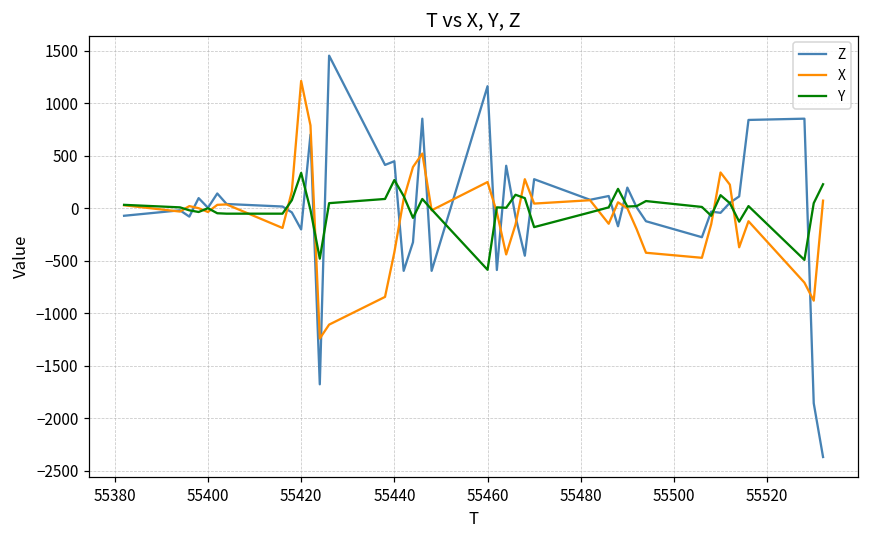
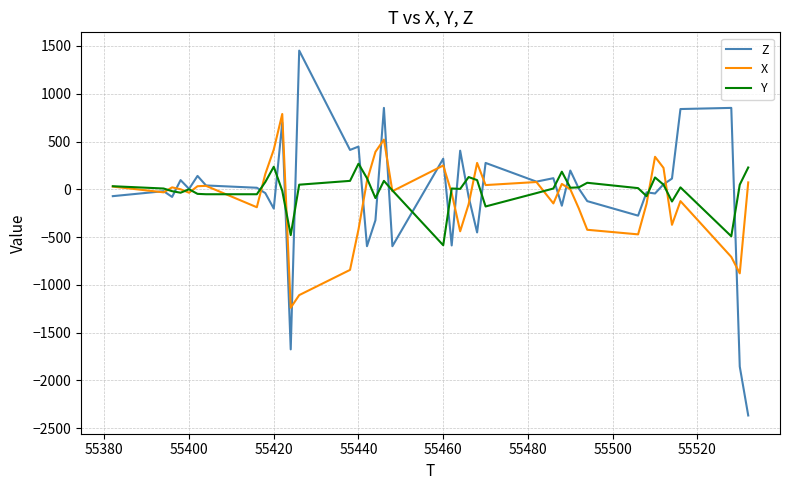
X, 55420: 1200 -> 400
Y, 55420: 300 -> 200
Z, 55460: 1200 -> 300
